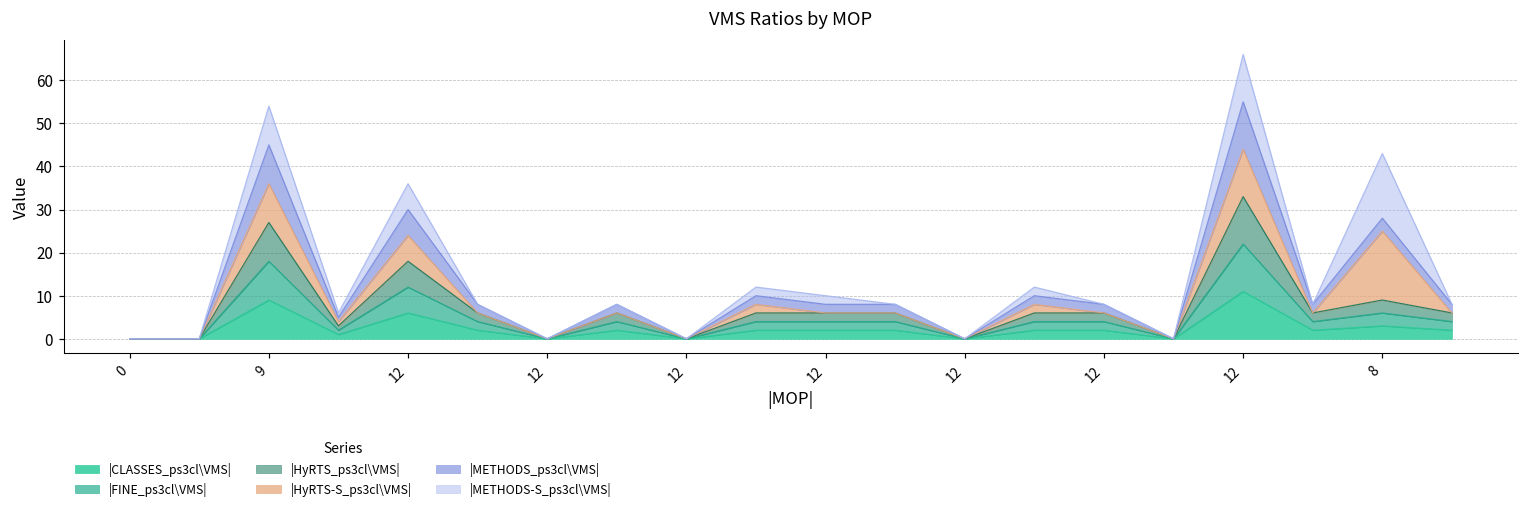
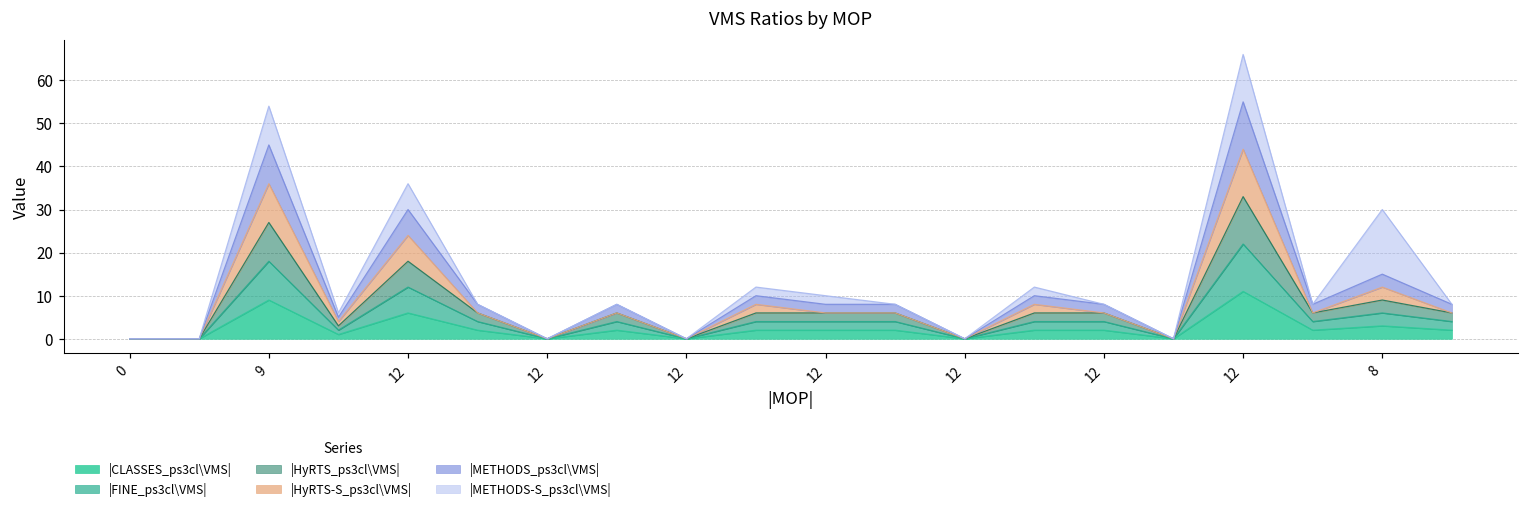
|HyRTS-S_ps3cl\VMS|, 8: 16 -> 3
